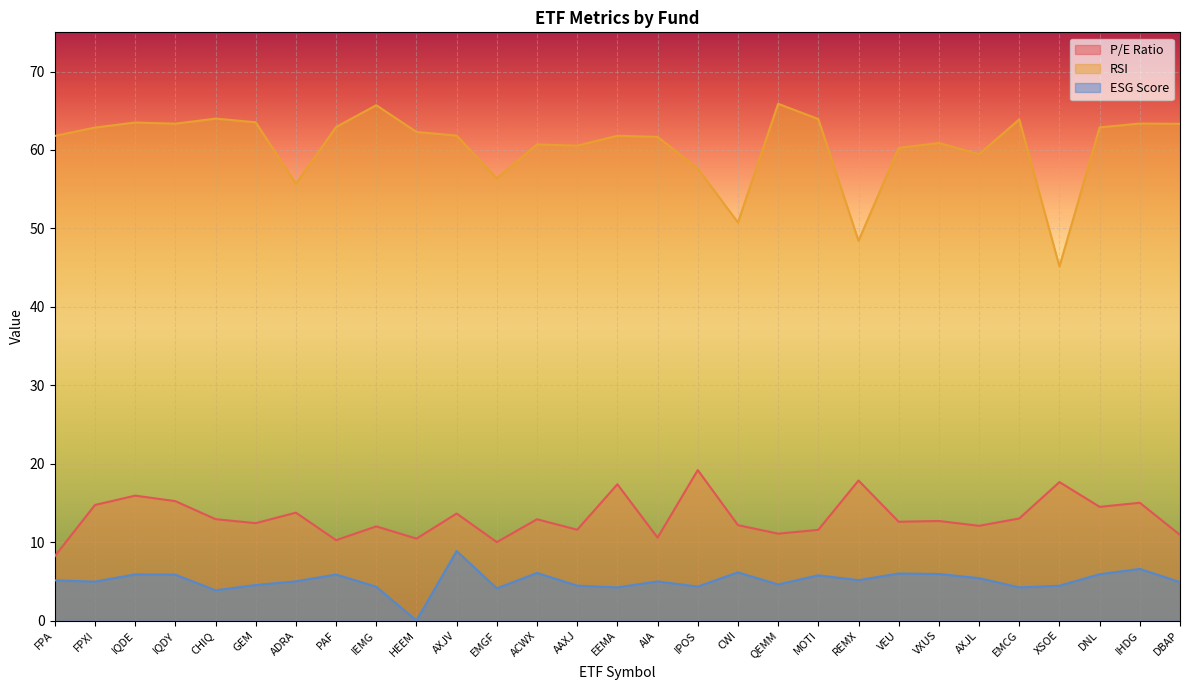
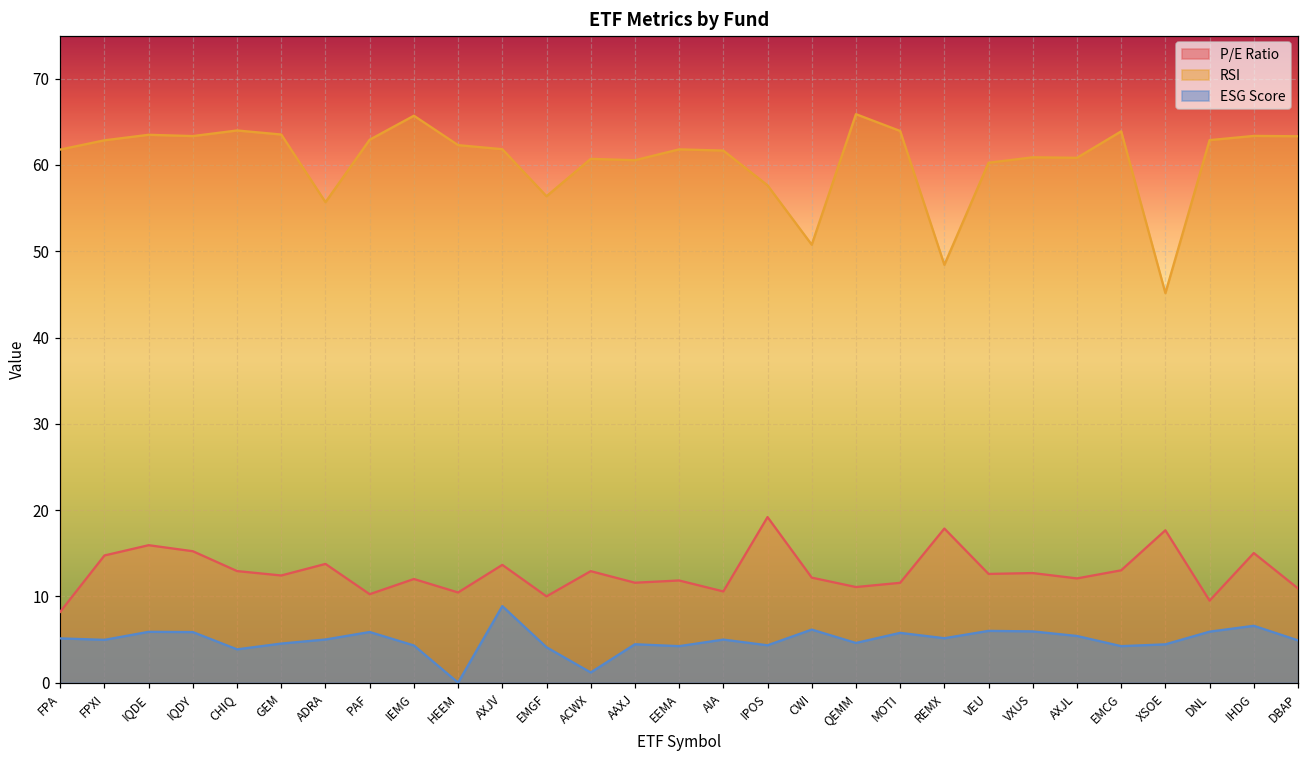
ESG Score, ACWX: 6 -> 1
P/E Ratio, EEMA: 17 -> 12
RSI, AXJL: 59 -> 61
P/E Ratio, DNL: 15 -> 10
